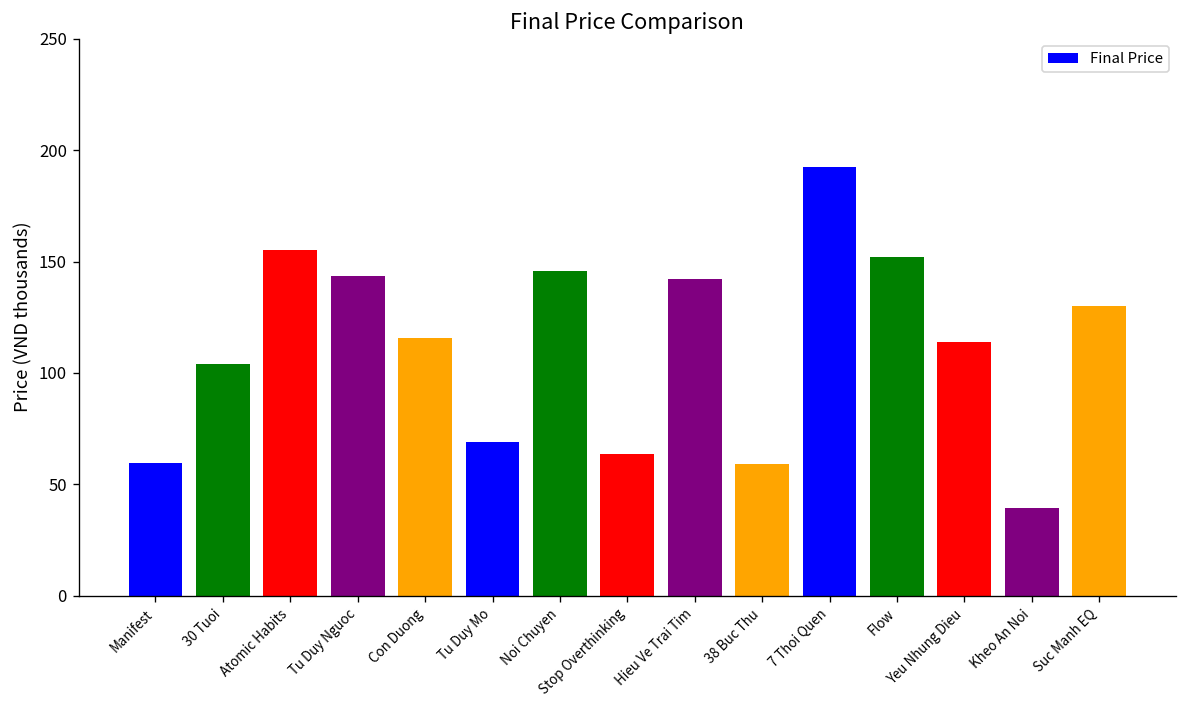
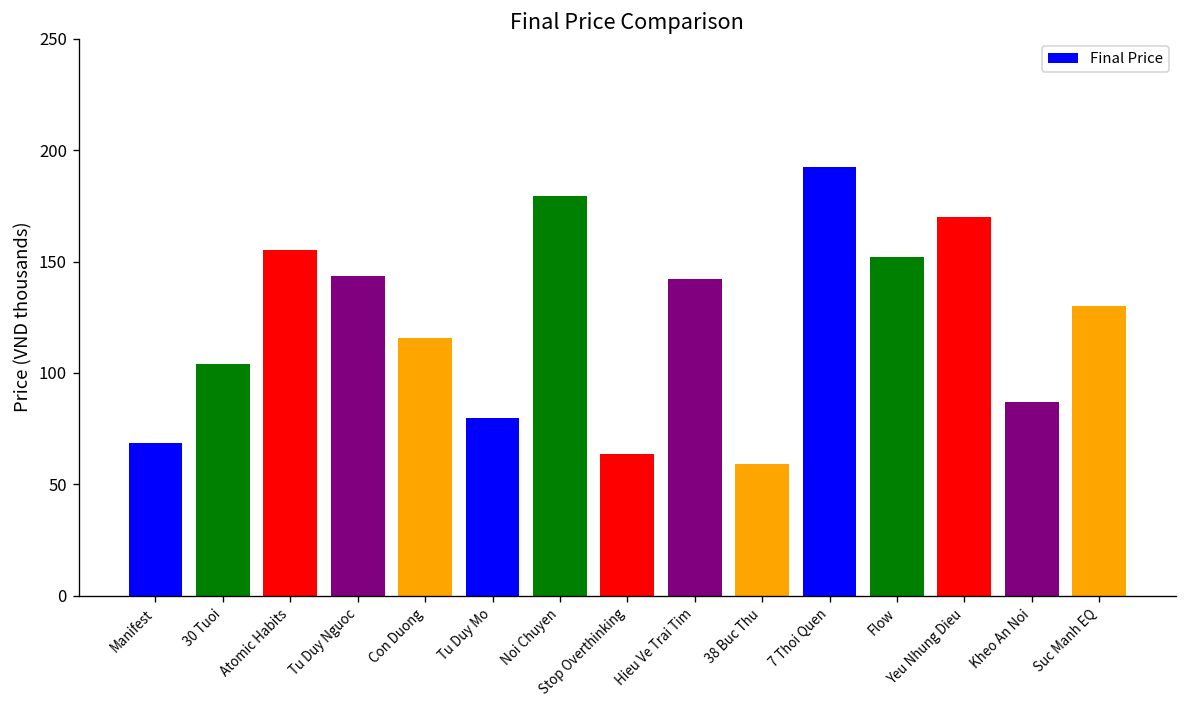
Manifest: 59 -> 69
Tu Duy Mo: 69 -> 80
Noi Chuyen: 146 -> 179
Yeu Nhung Dieu: 114 -> 170
Kheo An Noi: 40 -> 87
